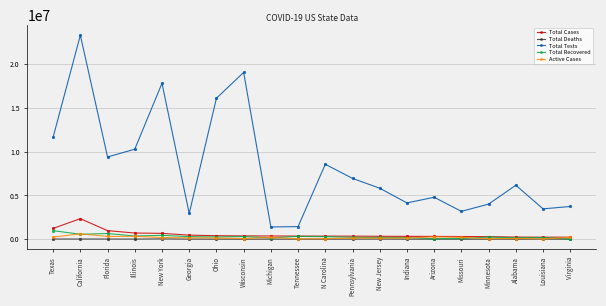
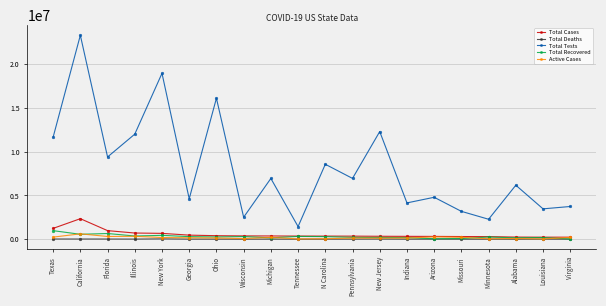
Total Tests, Illinois: 10000000 -> 12000000
Total Tests, New York: 18000000 -> 19000000
Total Tests, Georgia: 3000000 -> 5000000
Total Tests, Wisconsin: 19000000 -> 3000000
Total Tests, Michigan: 1000000 -> 7000000
Total Tests, New Jersey: 6000000 -> 12000000
Total Tests, Minnesota: 4000000 -> 2000000
